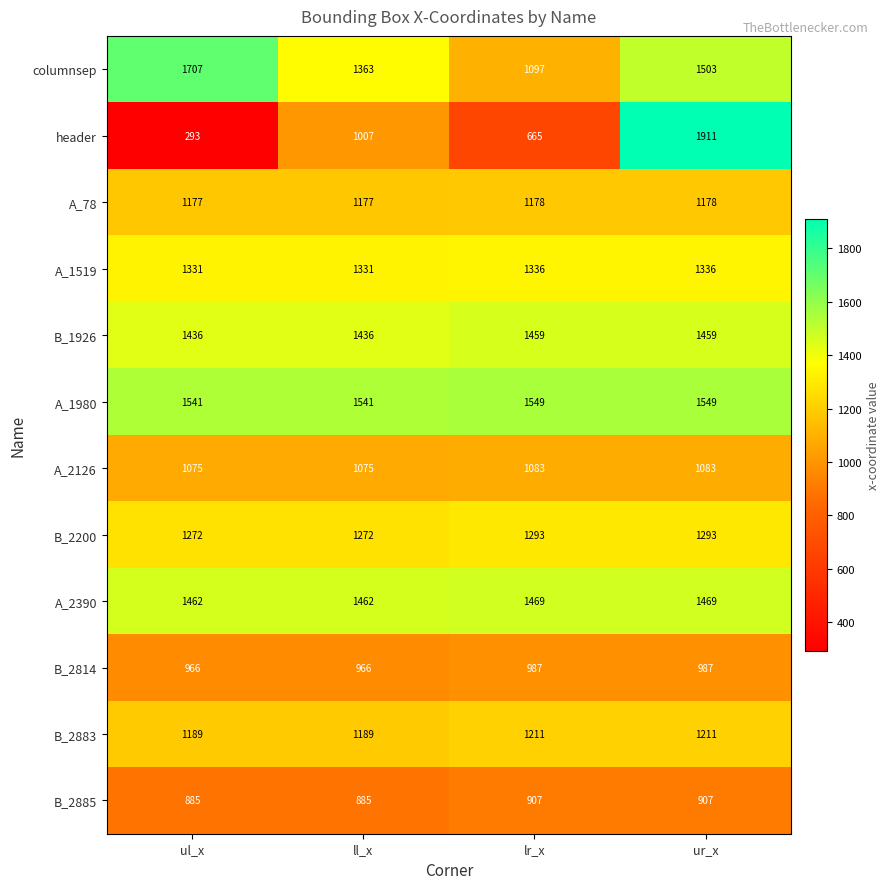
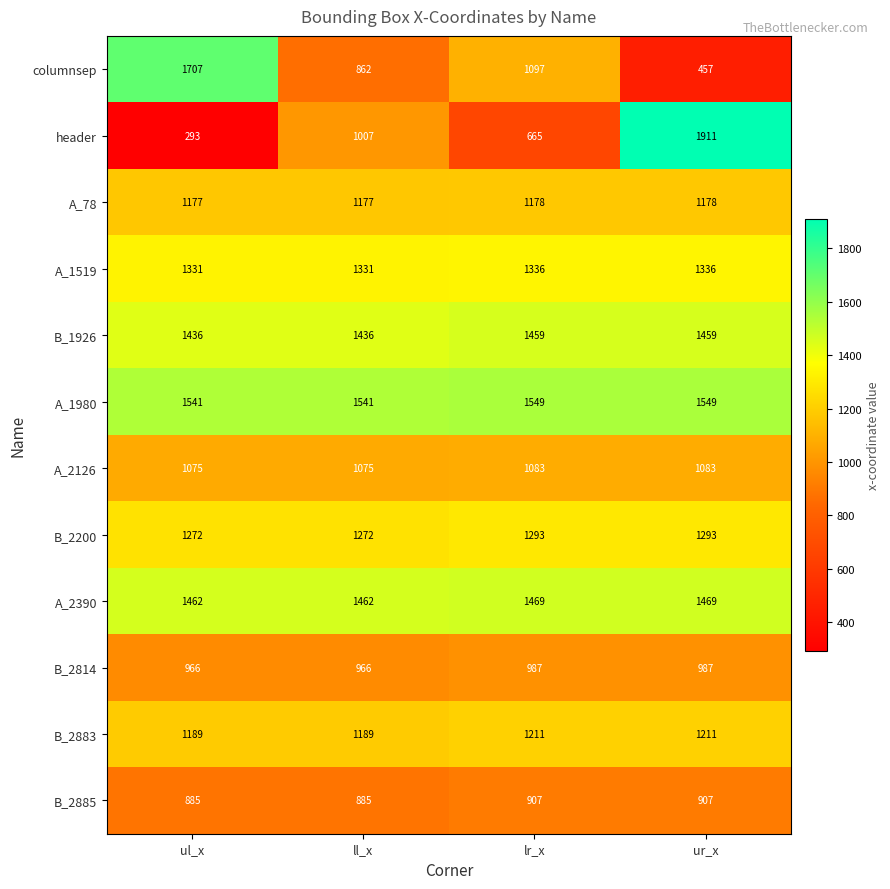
columnsep, ll_x: 1363 -> 862
columnsep, ur_x: 1503 -> 457
